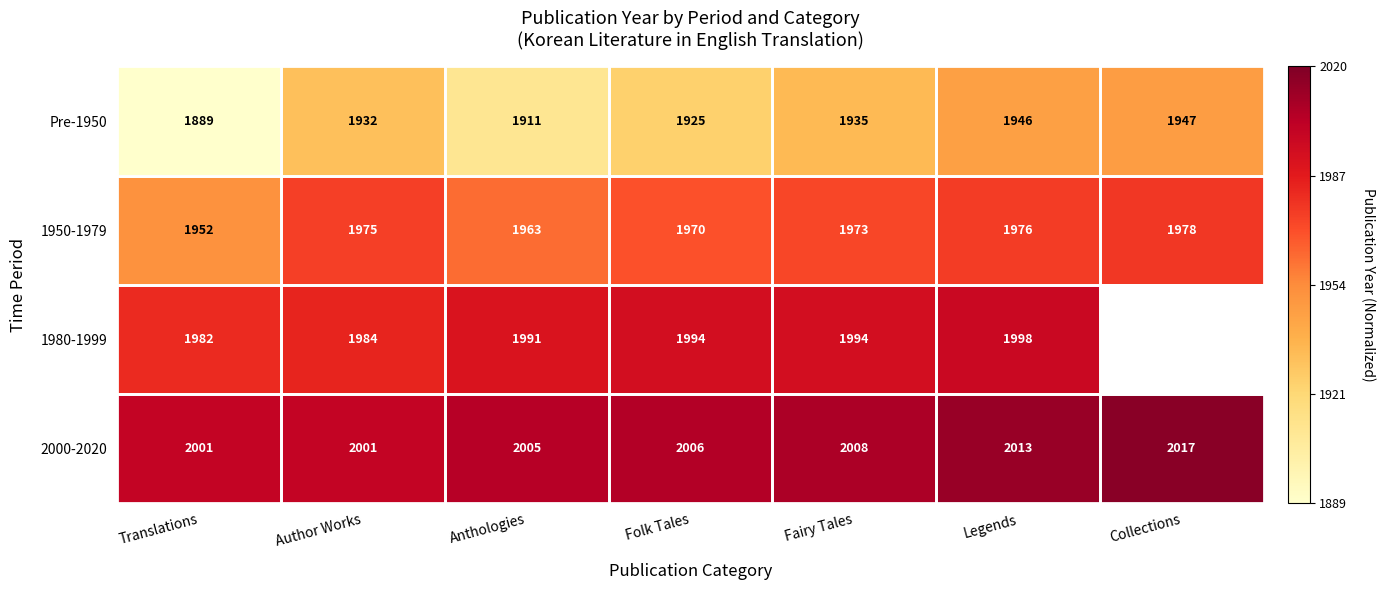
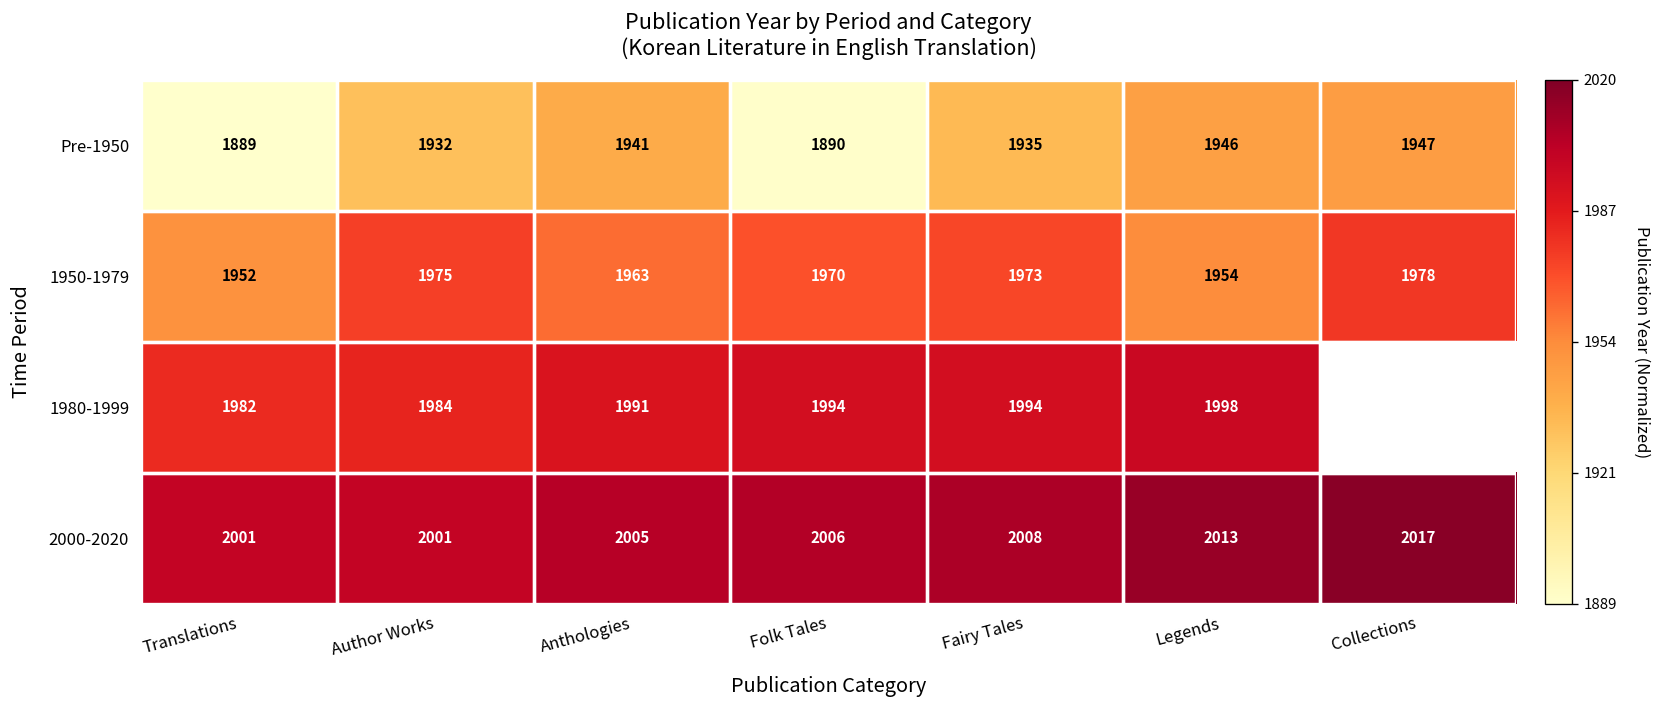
Pre-1950, Anthologies: 1911 -> 1941
Pre-1950, Folk Tales: 1925 -> 1890
1950-1979, Legends: 1976 -> 1954
